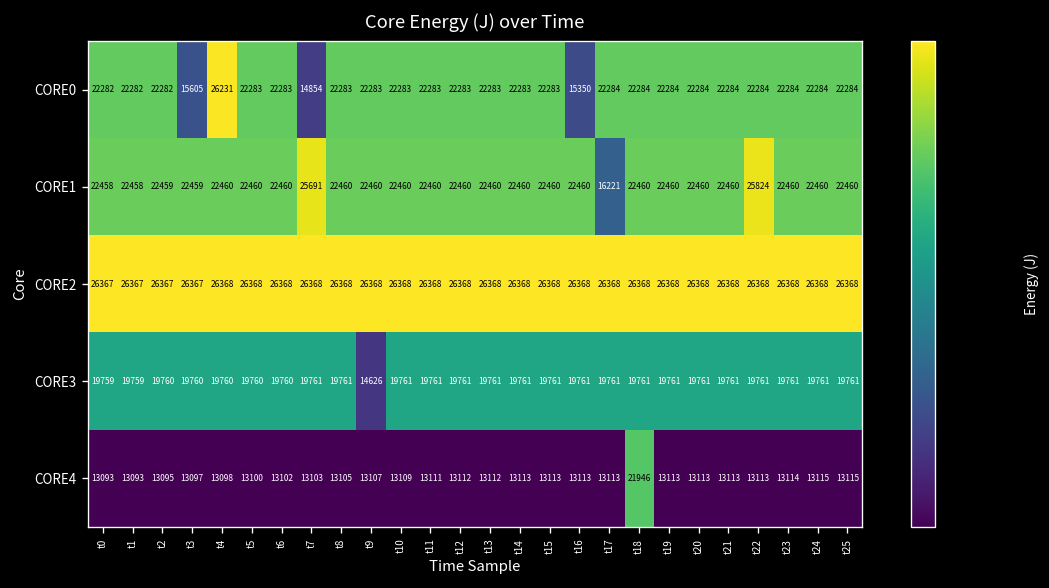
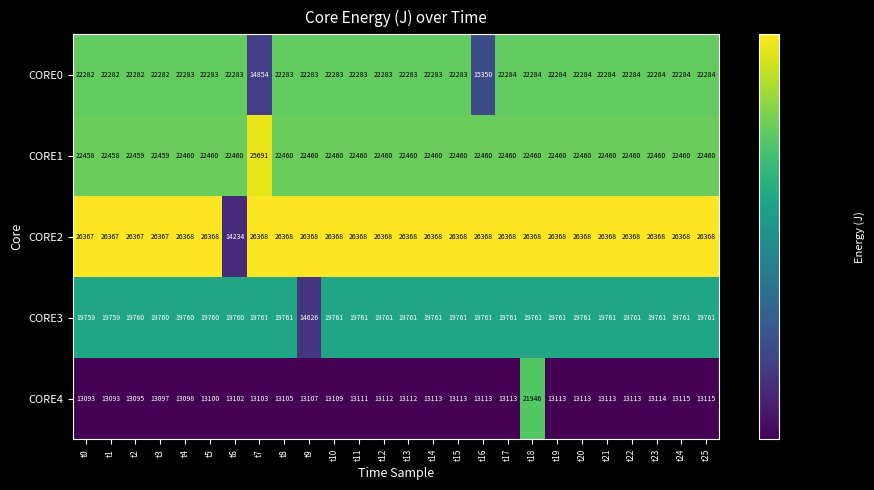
CORE0, t3: 15605 -> 22282
CORE0, t4: 26231 -> 22283
CORE1, t17: 16221 -> 22460
CORE1, t22: 25824 -> 22460
CORE2, t6: 26368 -> 14234
